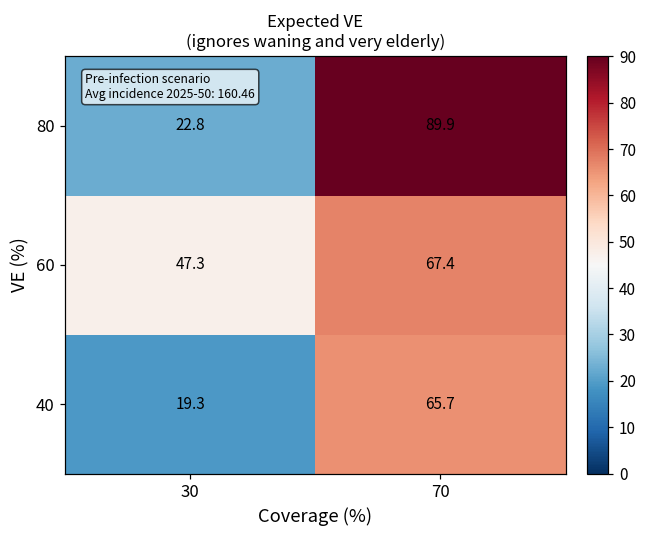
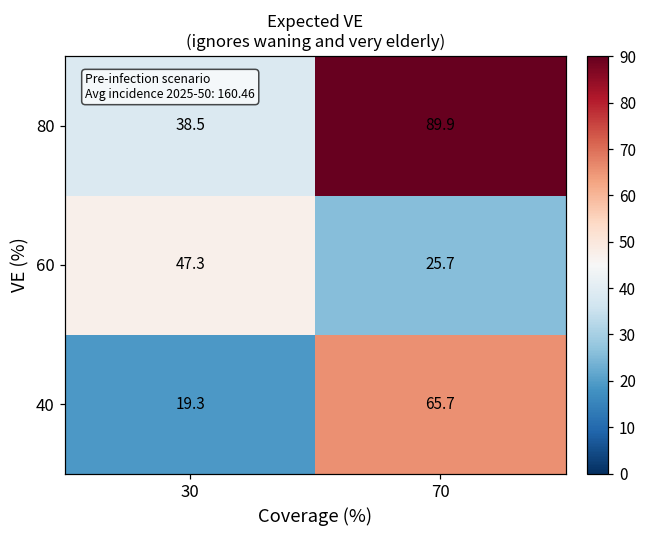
80, 30: 22.8 -> 38.5
60, 70: 67.4 -> 25.7
